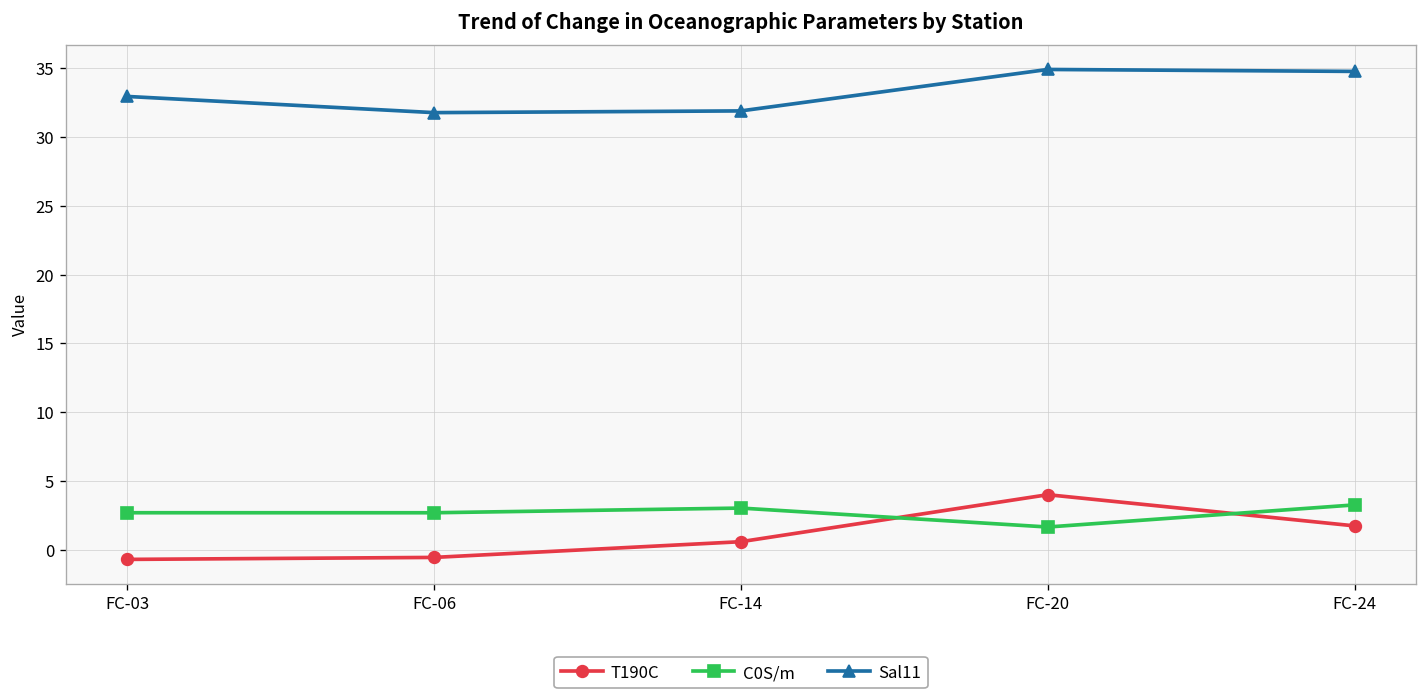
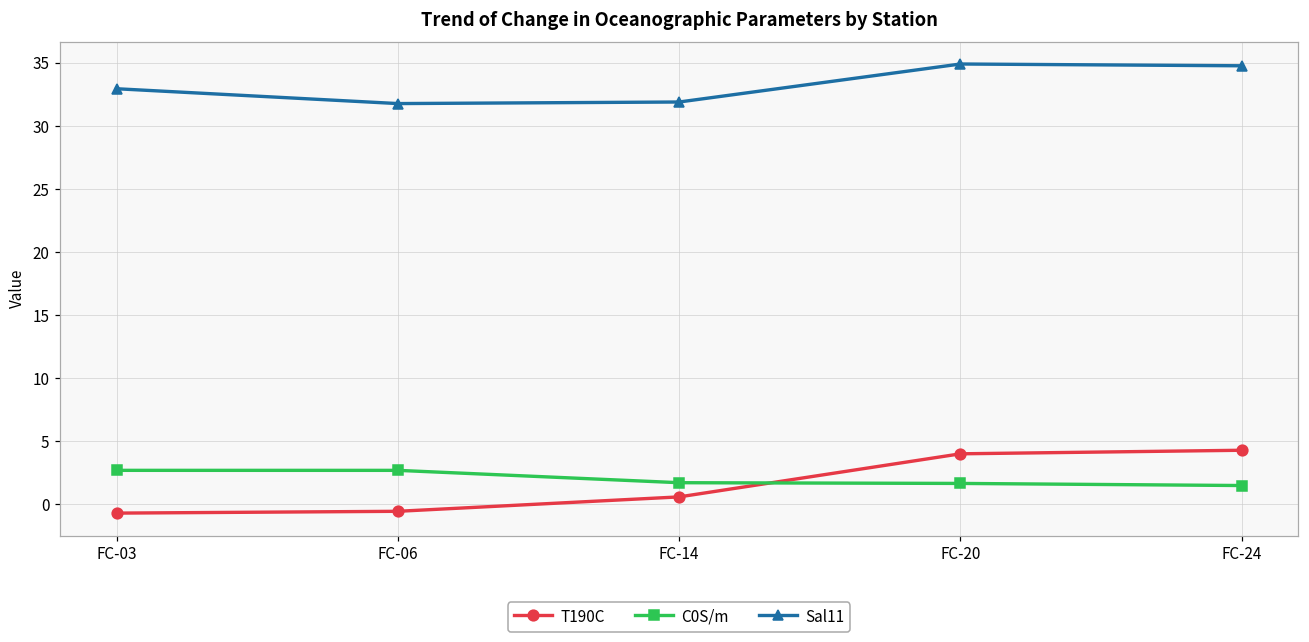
C0S/m, FC-14: 3.0 -> 1.7
T190C, FC-24: 1.7 -> 4.3
C0S/m, FC-24: 3.3 -> 1.5
